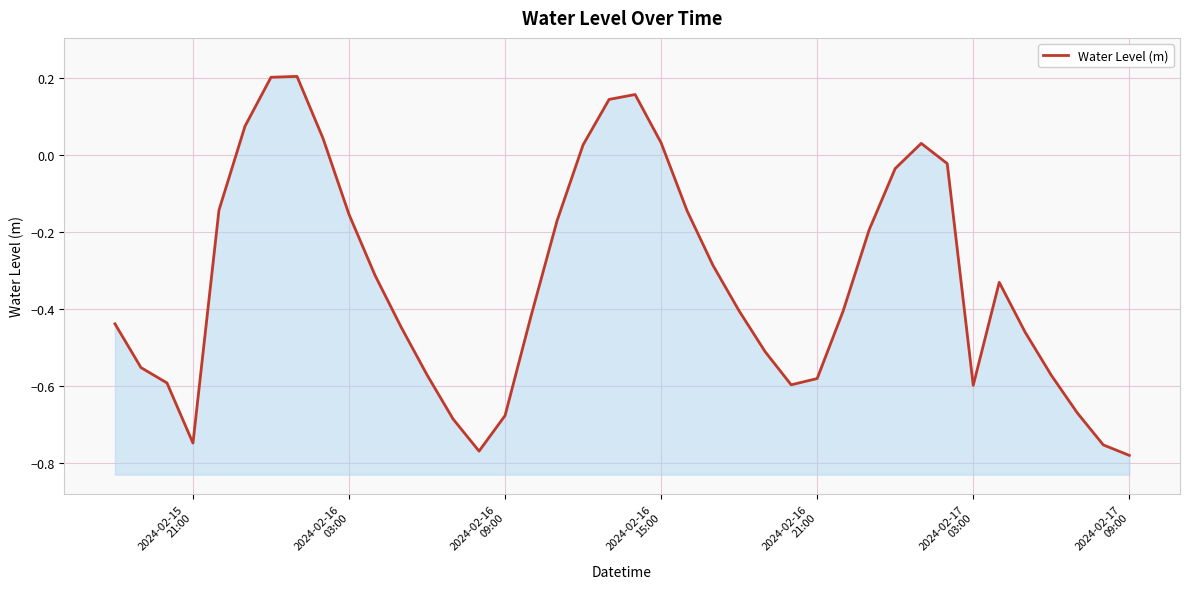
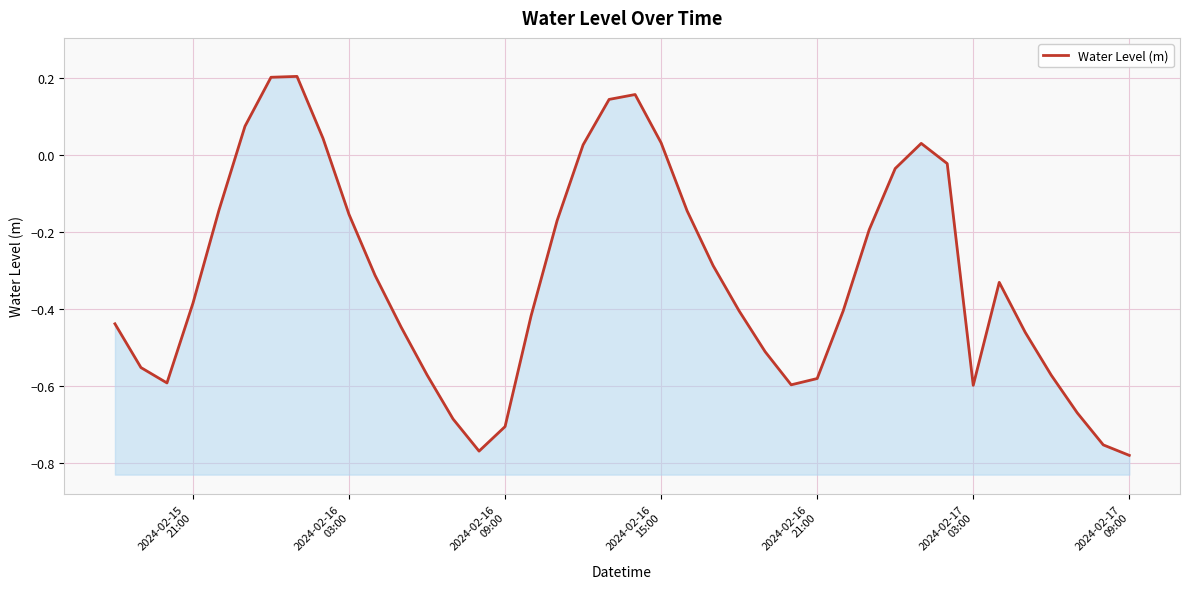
2024-02-15 21:00: -0.75 -> -0.39
2024-02-16 09:00: -0.68 -> -0.71
